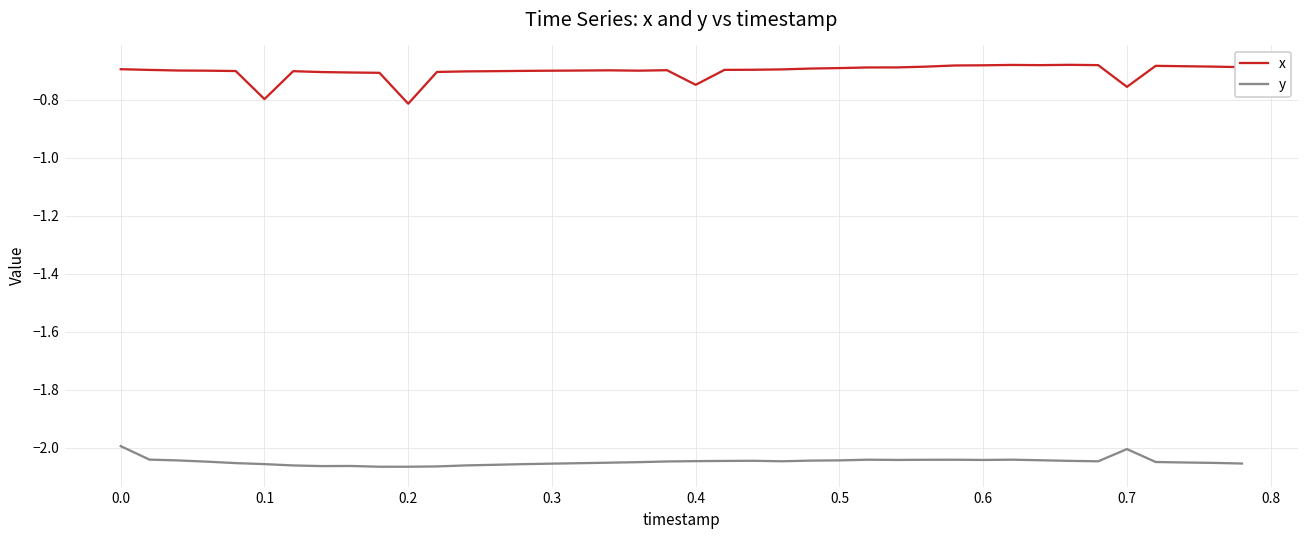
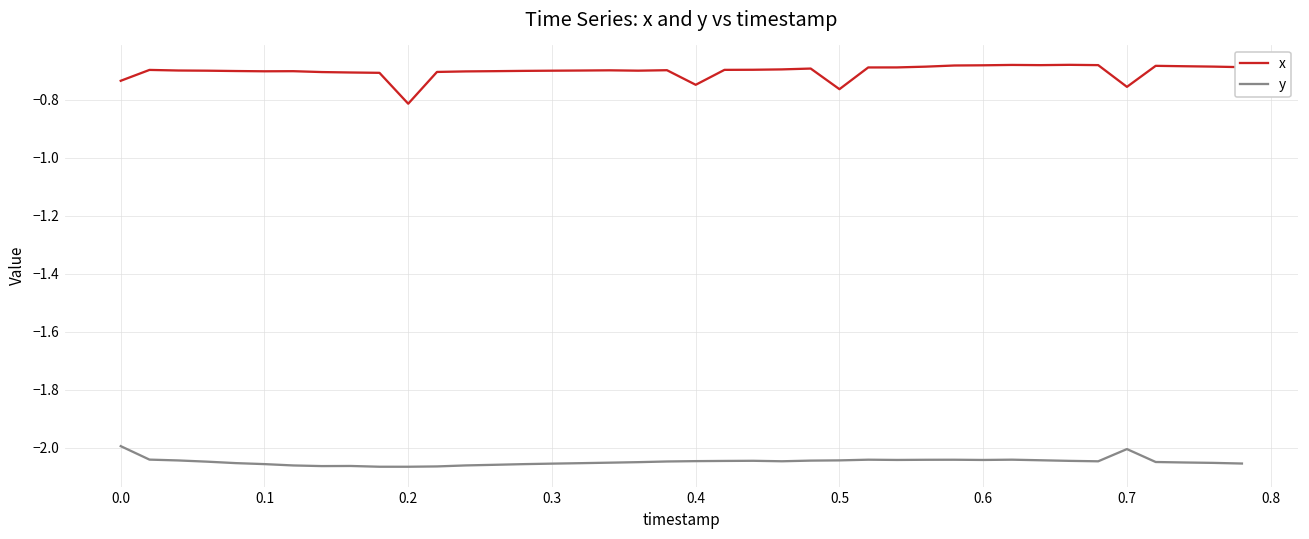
x, 0.0: -0.70 -> -0.74
x, 0.1: -0.80 -> -0.70
x, 0.5: -0.69 -> -0.76
